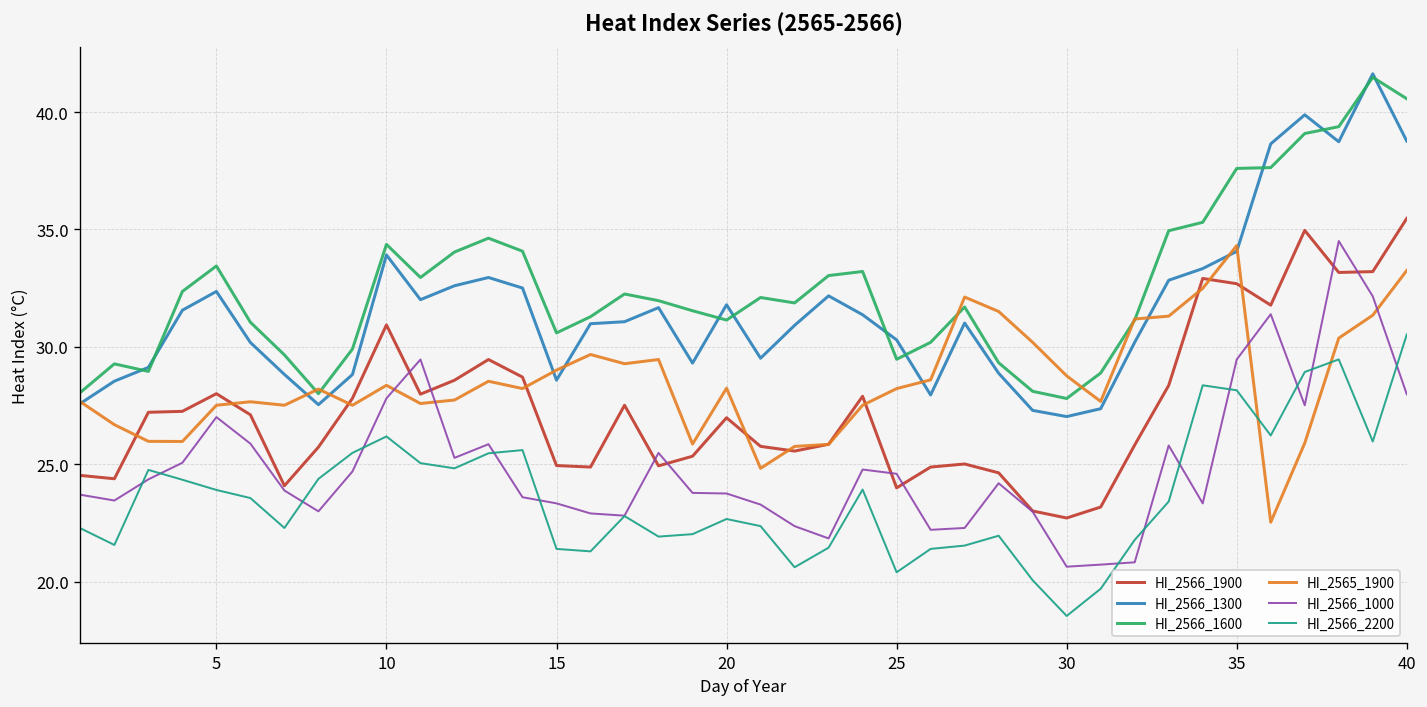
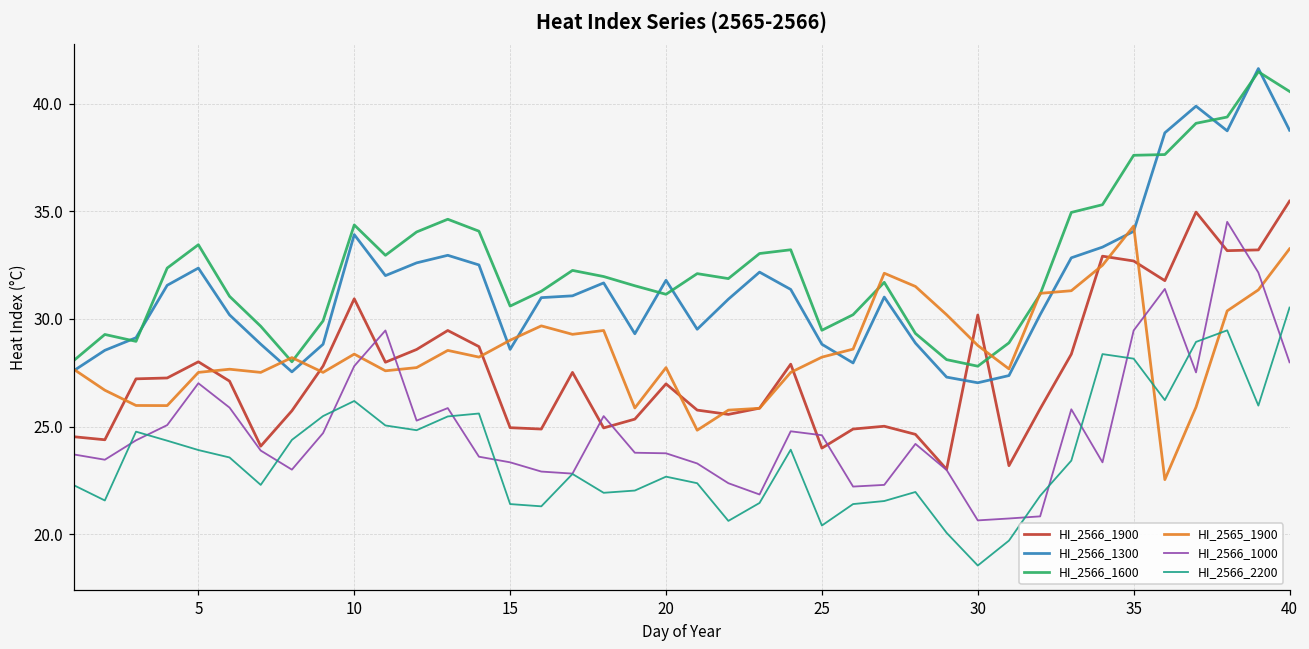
HI_2565_1900, 20: 28.2 -> 27.7
HI_2566_1300, 25: 30.3 -> 28.8
HI_2566_1900, 30: 22.7 -> 30.2
